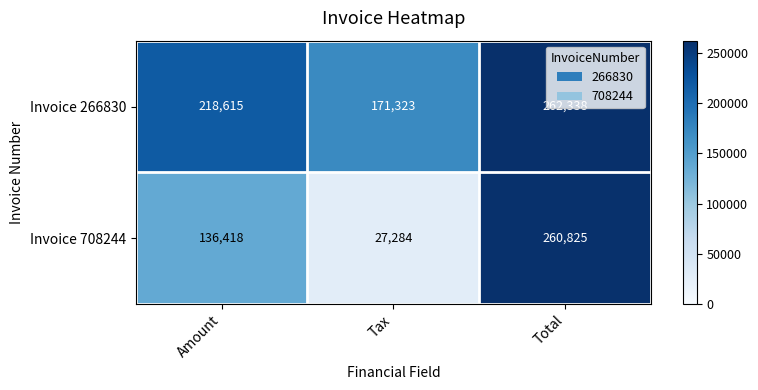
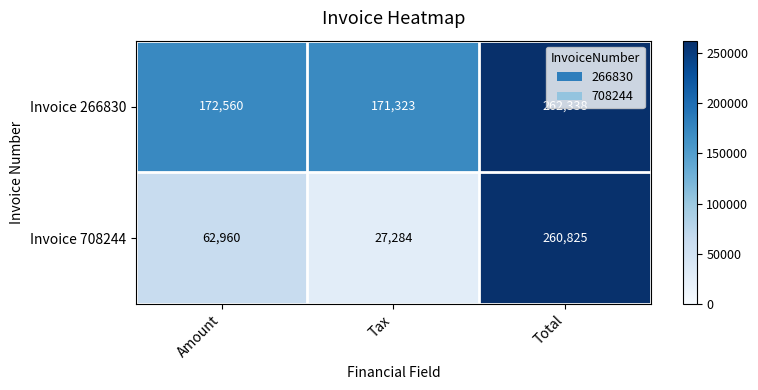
Invoice 266830, Amount: 218,615 -> 172,560
Invoice 708244, Amount: 136,418 -> 62,960
